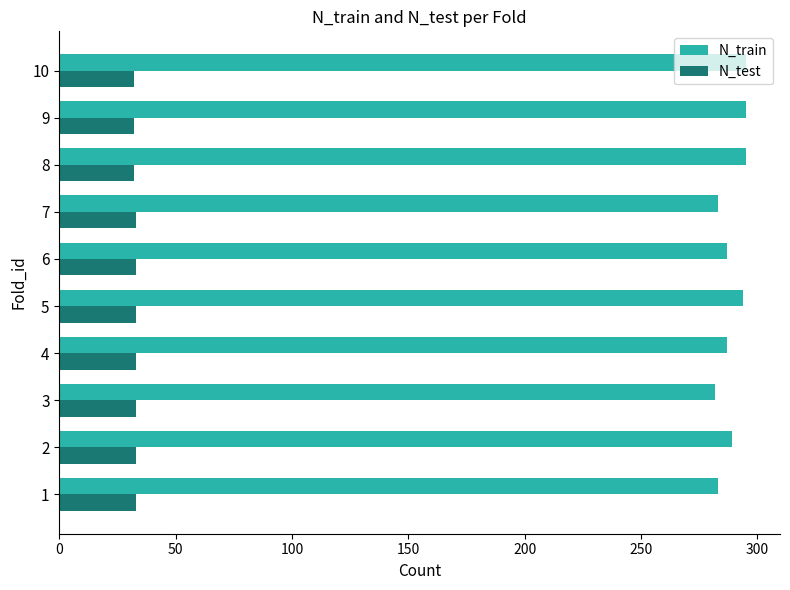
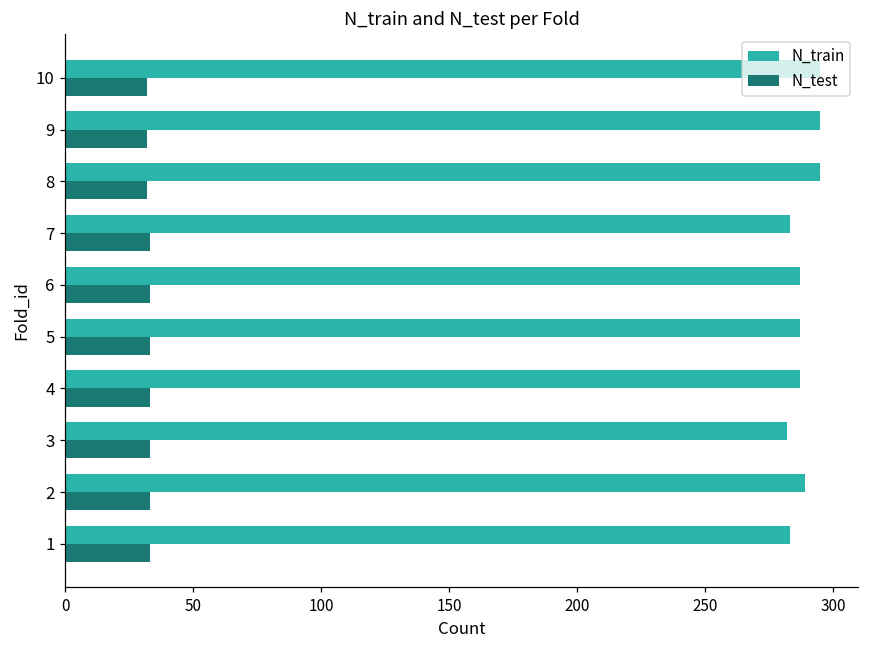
N_train, 5: 294 -> 287
